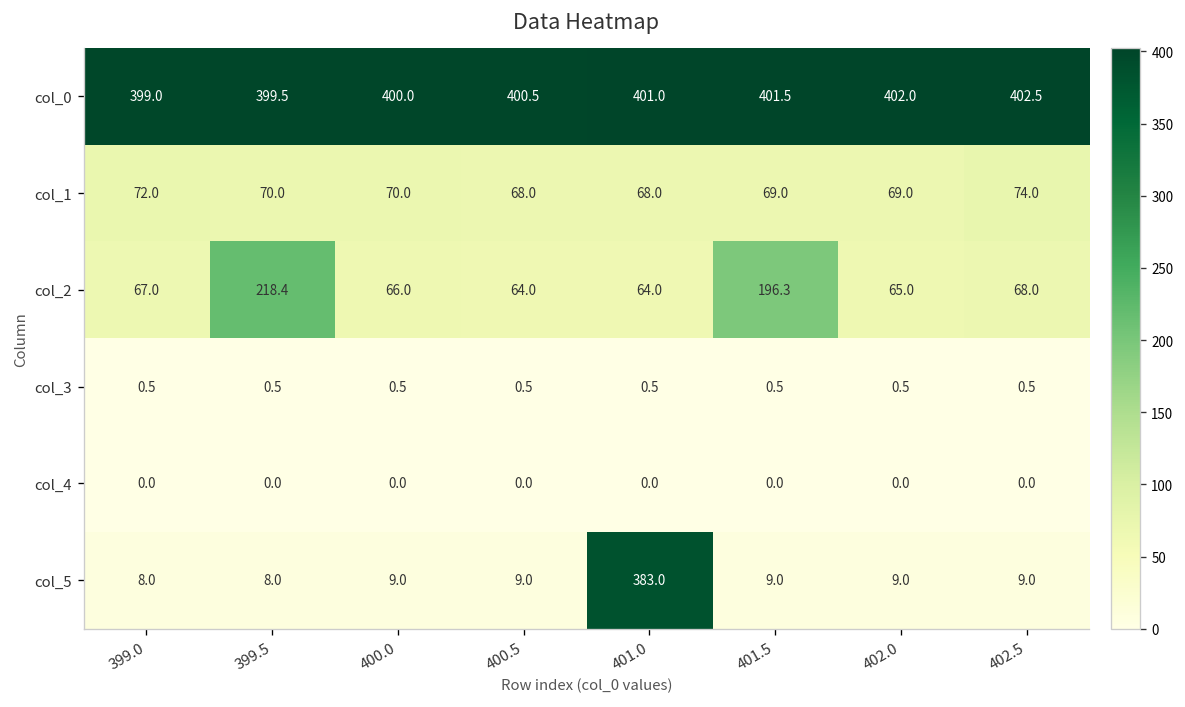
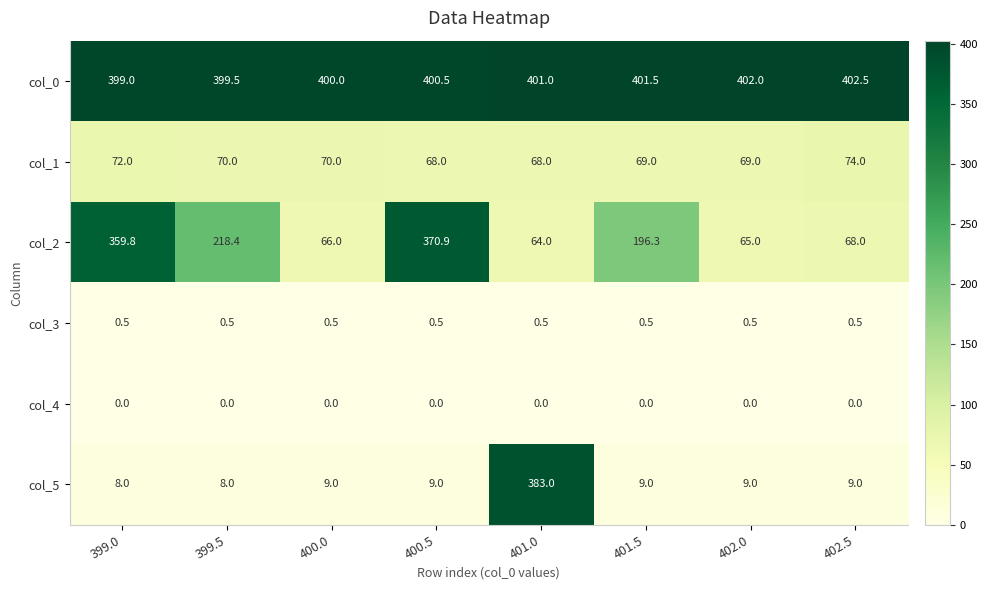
col_2, 399.0: 67.0 -> 359.8
col_2, 400.5: 64.0 -> 370.9
